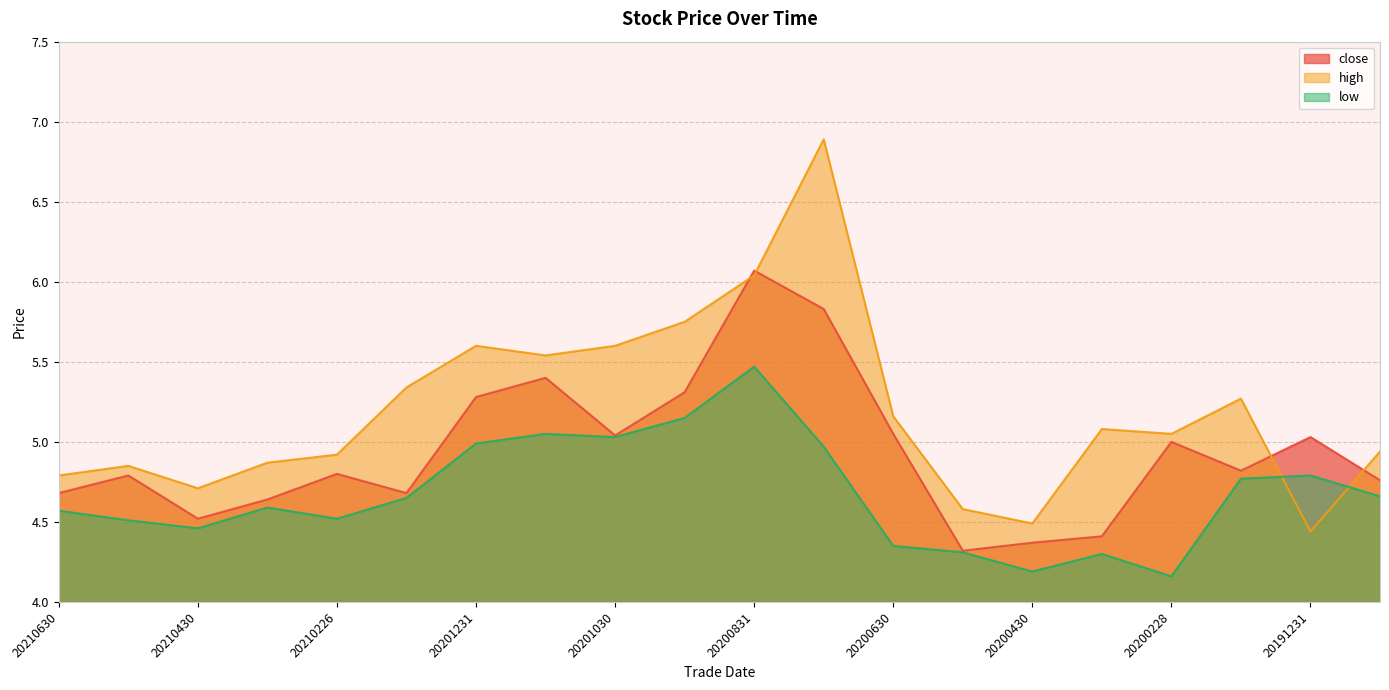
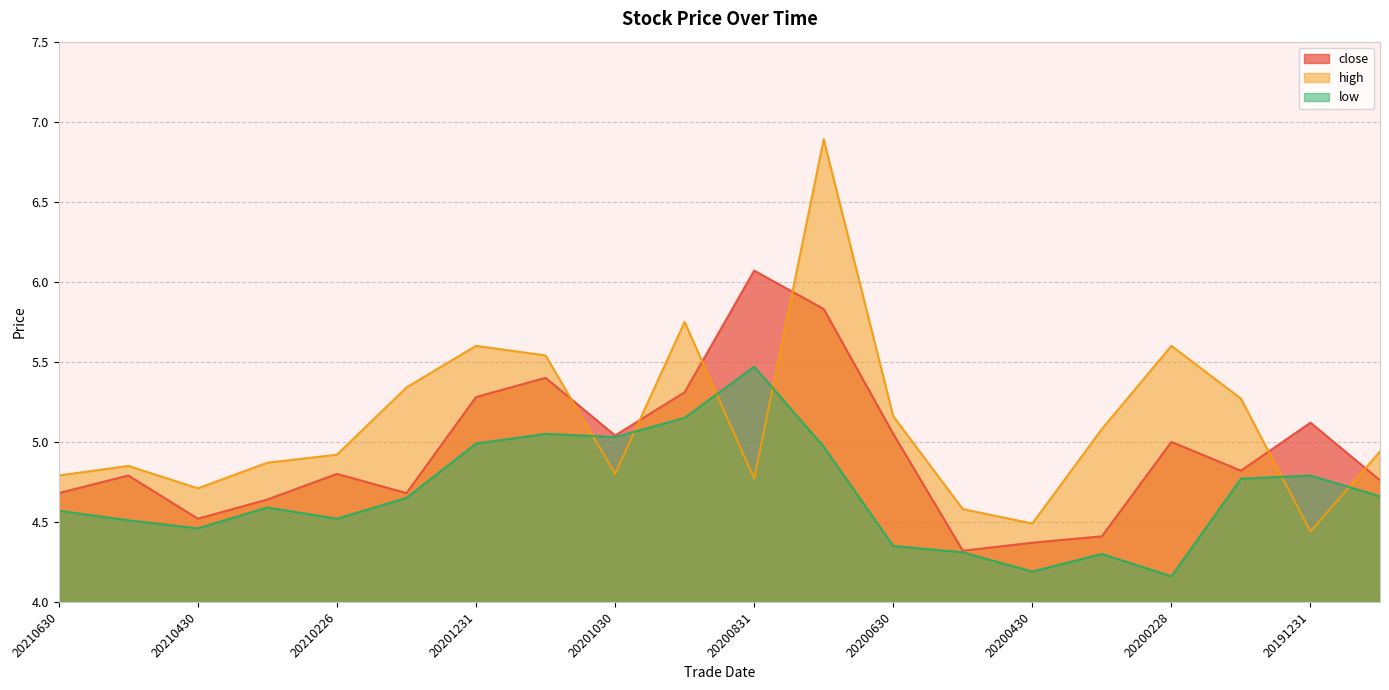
high, 20201030: 5.6 -> 4.8
high, 20200831: 6.04 -> 4.77
high, 20200228: 5.05 -> 5.60
close, 20191231: 5.03 -> 5.12
